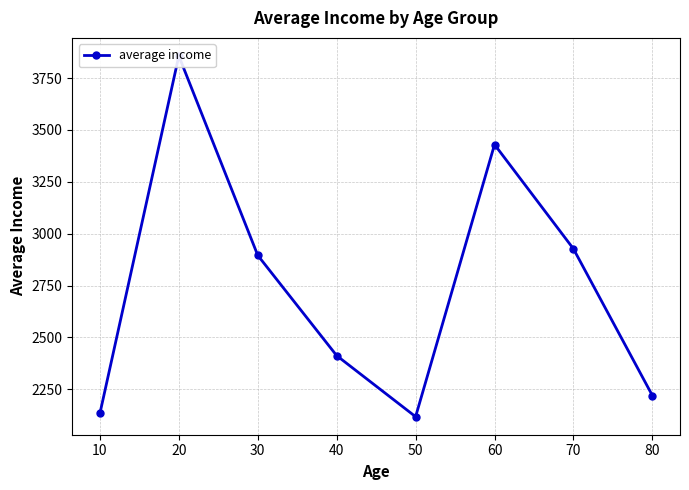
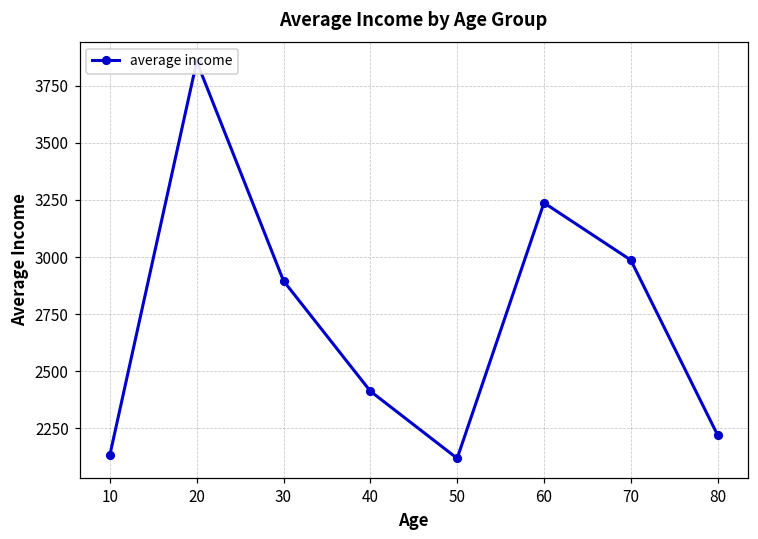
60: 3430 -> 3240
70: 2930 -> 2990
